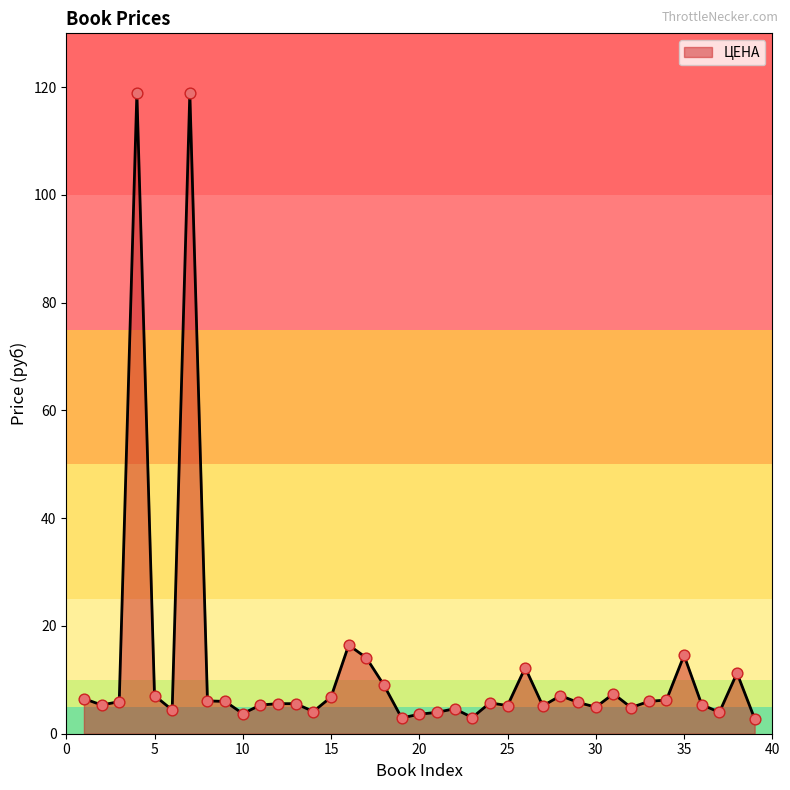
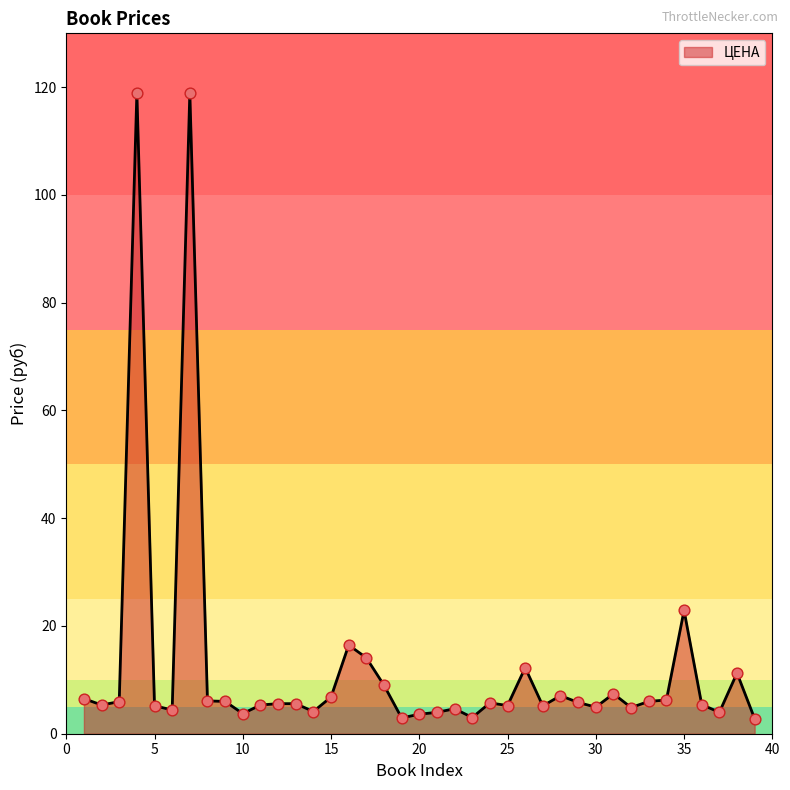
5: 7 -> 5
35: 15 -> 23
